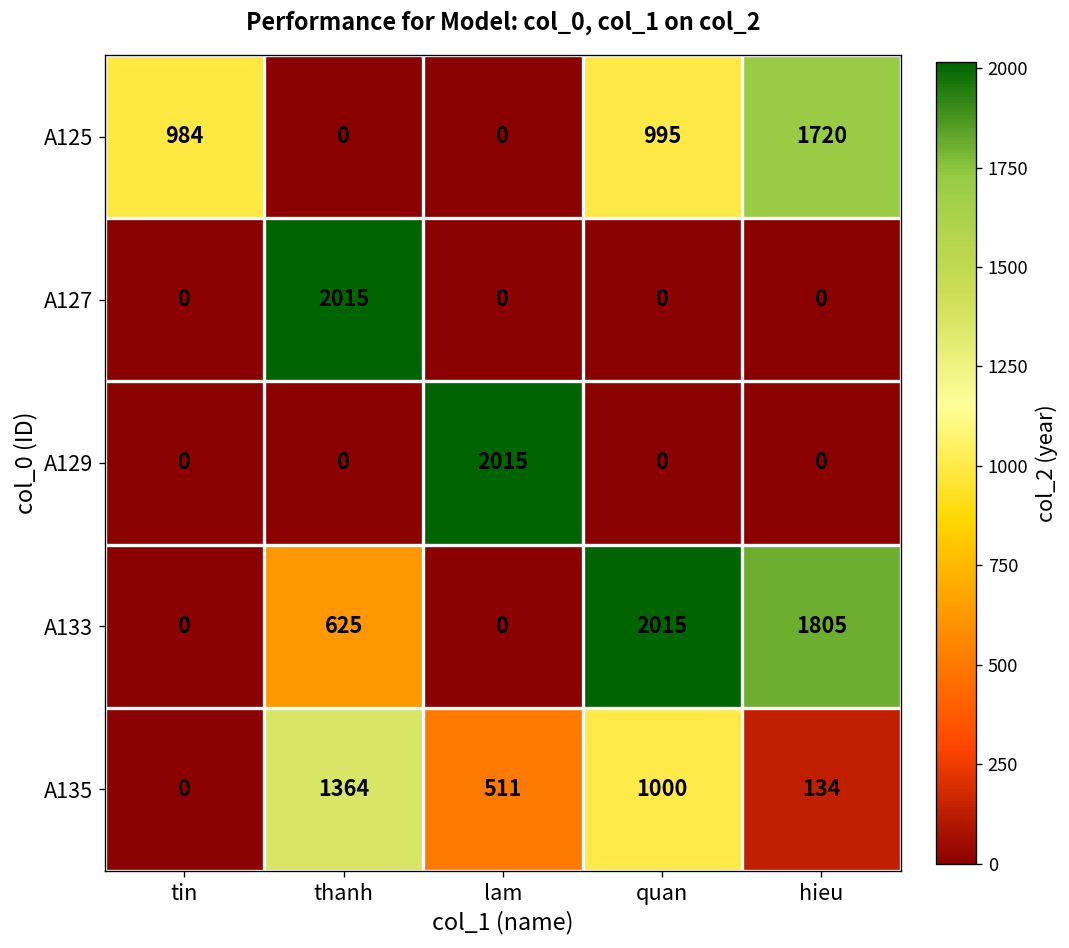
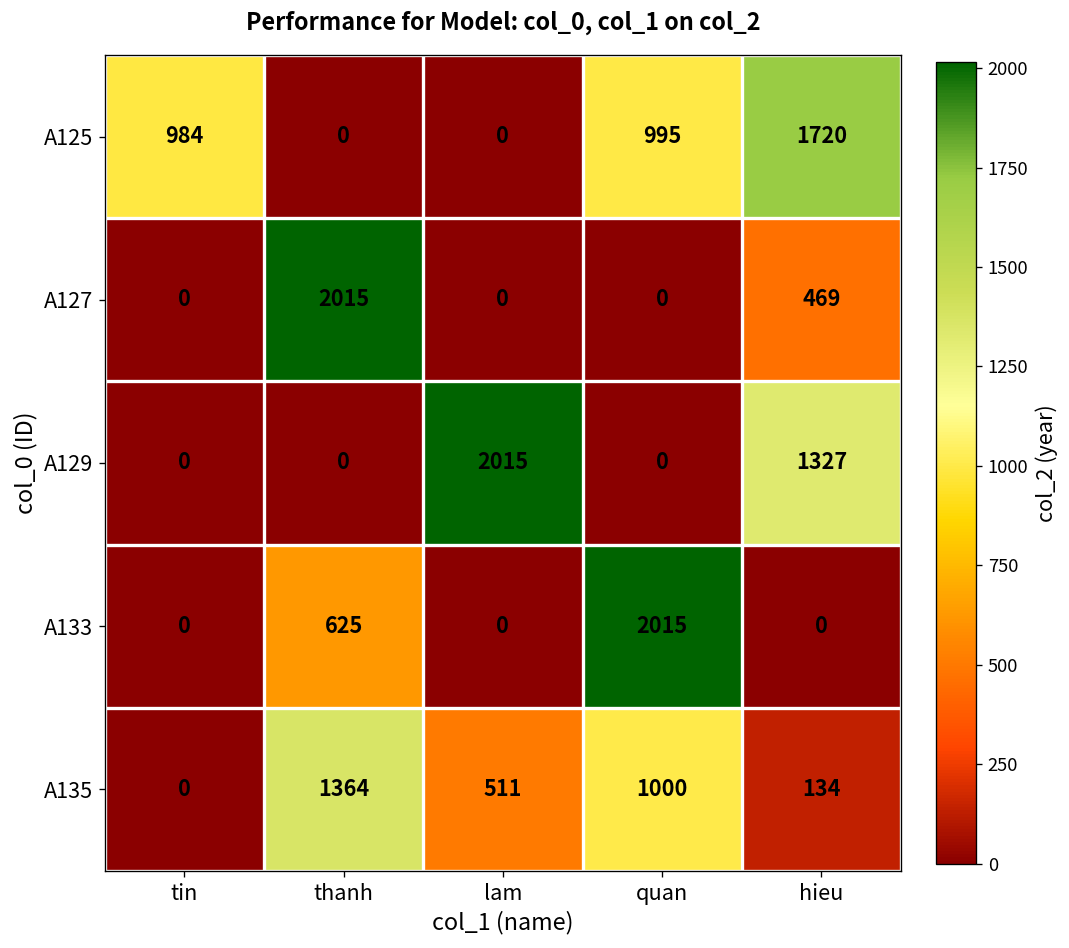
A127, hieu: 0 -> 469
A129, hieu: 0 -> 1327
A133, hieu: 1805 -> 0
